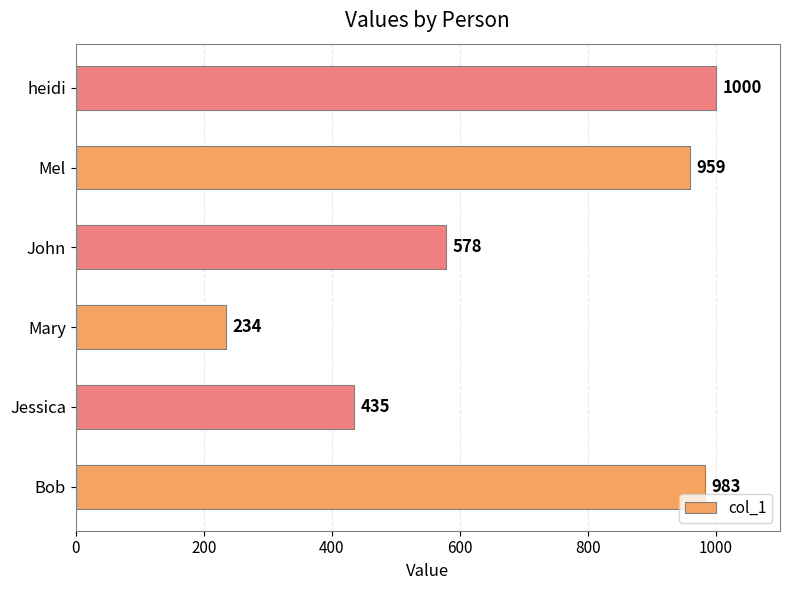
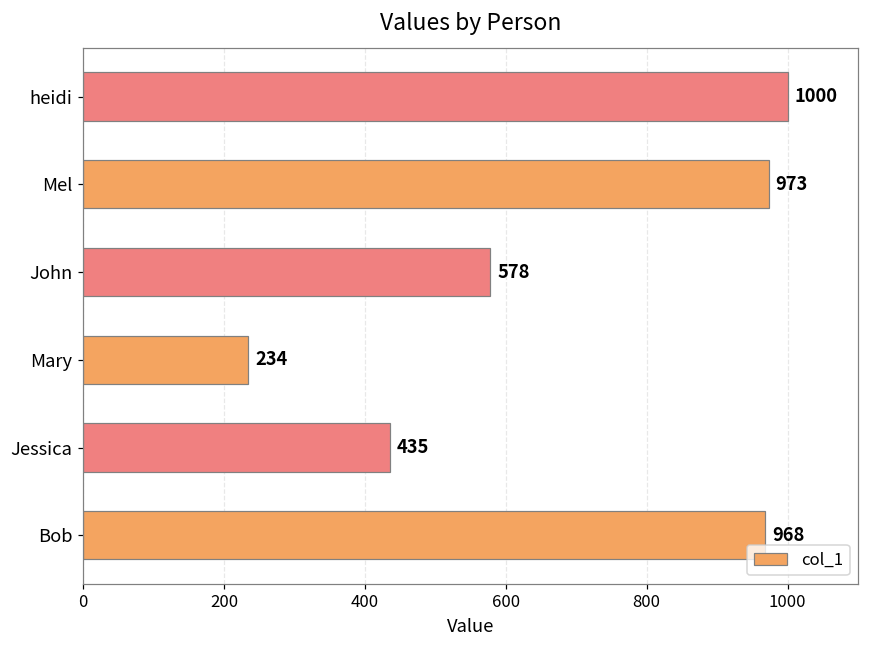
Mel: 959 -> 973
Bob: 983 -> 968
